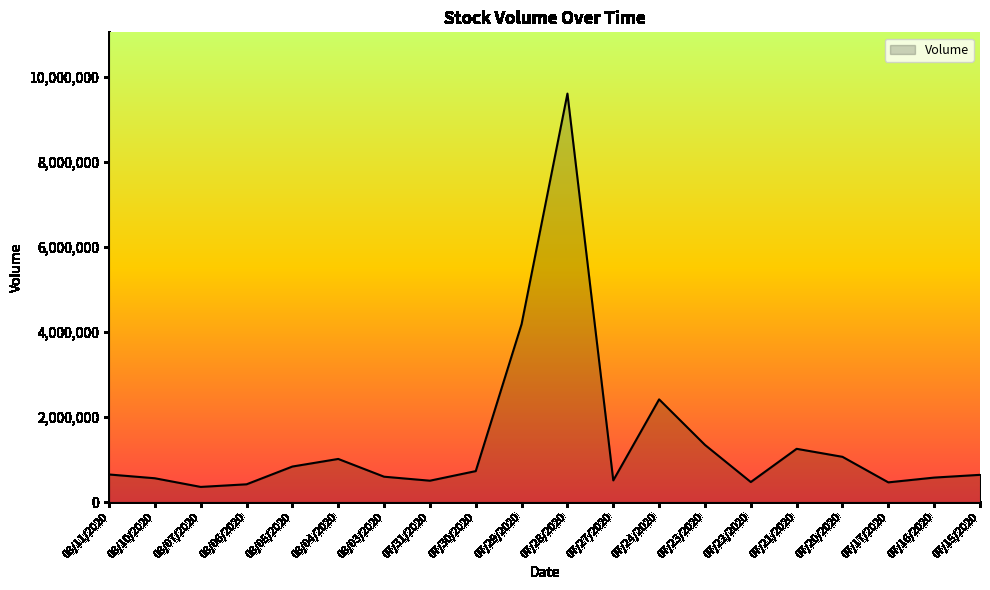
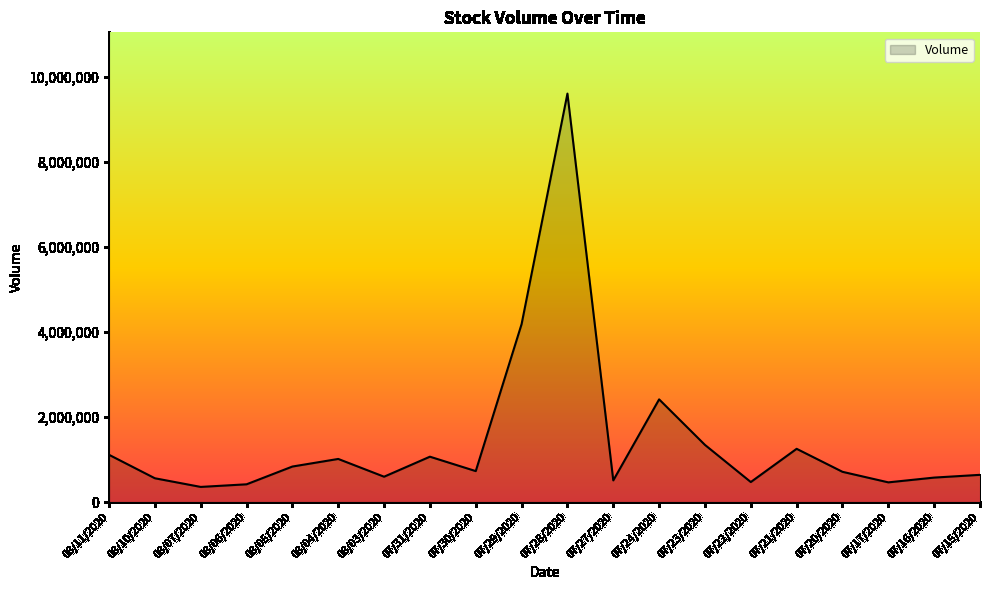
08/11/2020: 600,000 -> 1,100,000
07/31/2020: 500,000 -> 1,100,000
07/20/2020: 1,100,000 -> 700,000
